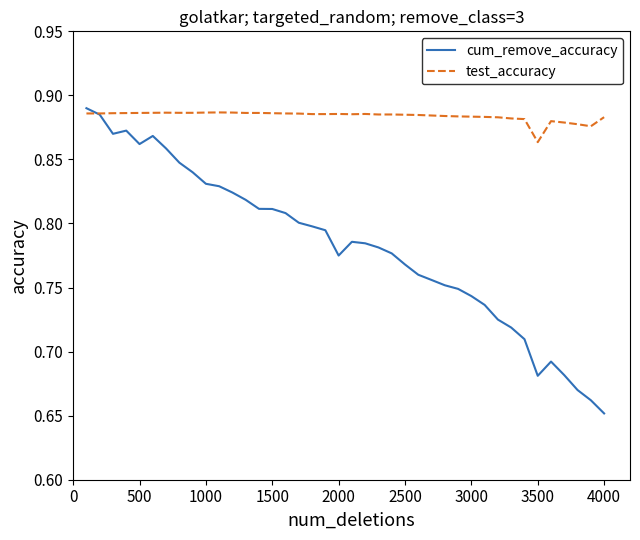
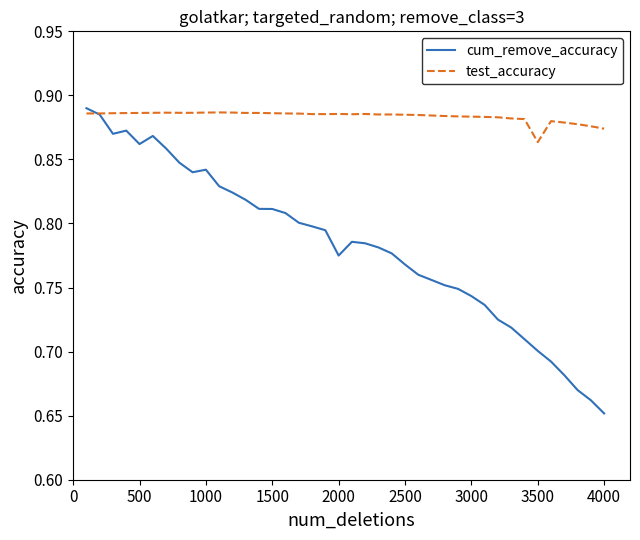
cum_remove_accuracy, 1000: 0.831 -> 0.842
cum_remove_accuracy, 3500: 0.681 -> 0.701
test_accuracy, 4000: 0.883 -> 0.874
